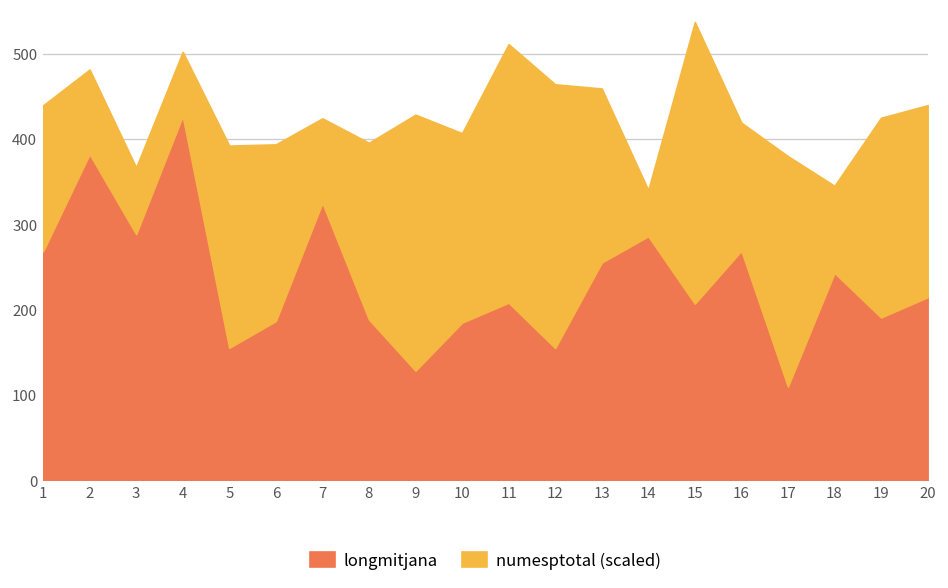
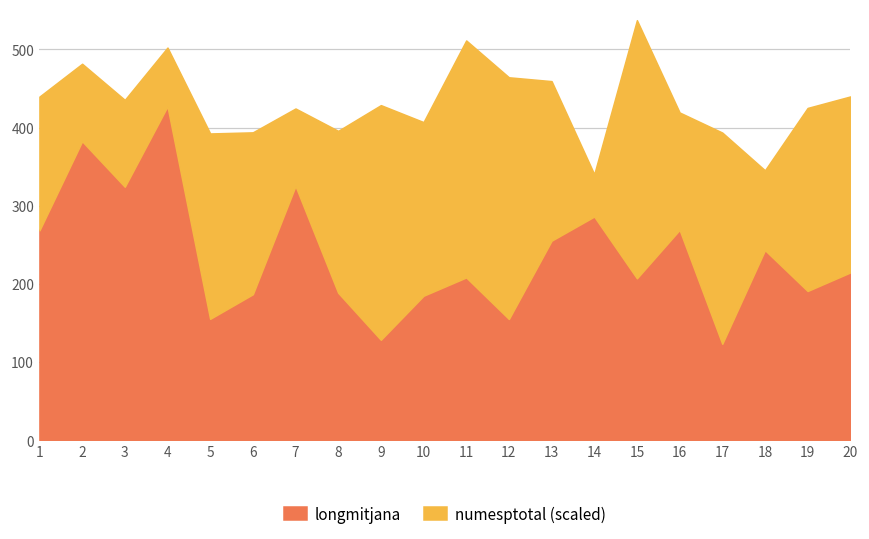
longmitjana, 3: 290 -> 320
numesptotal (scaled), 3: 80 -> 110
longmitjana, 17: 110 -> 120
